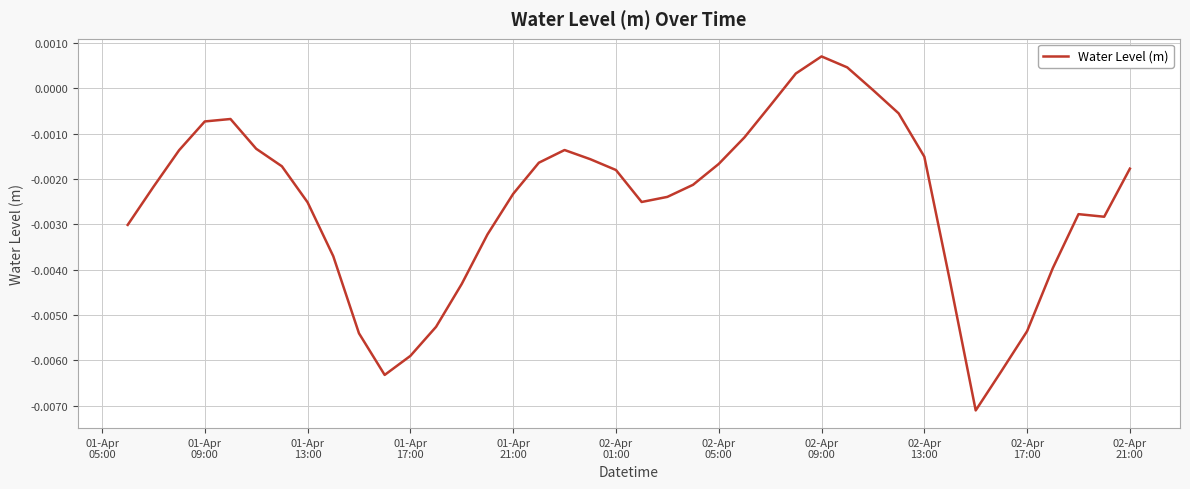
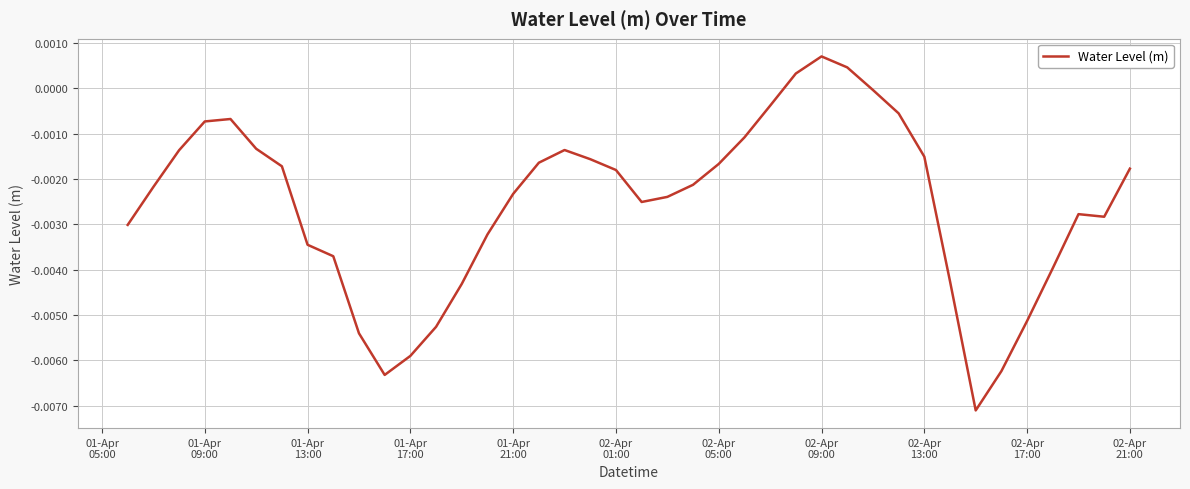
01-Apr 13:00: -0.0025 -> -0.0034
02-Apr 17:00: -0.0054 -> -0.0051
